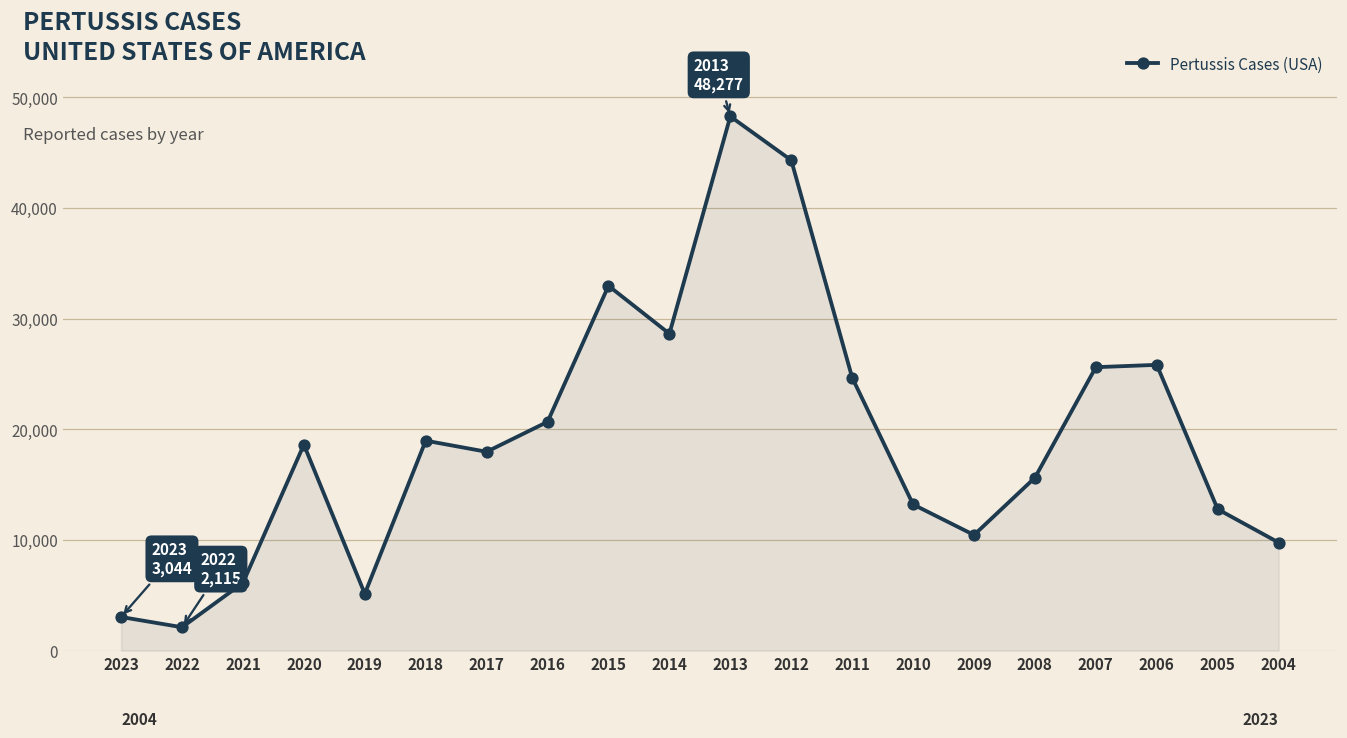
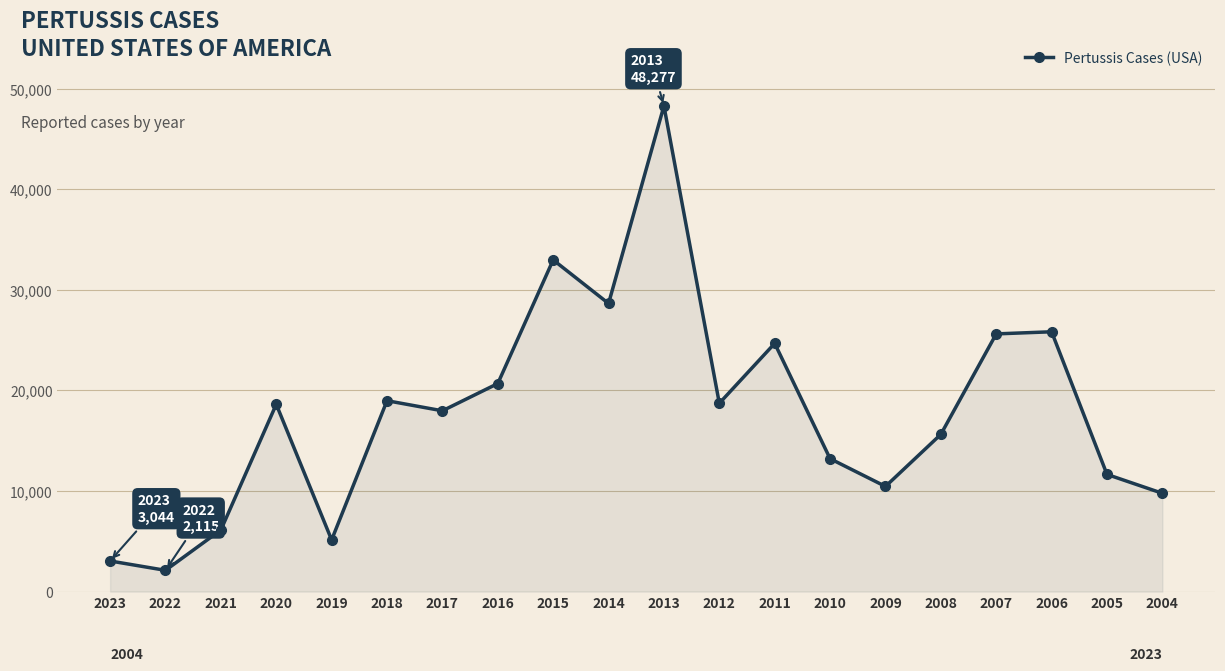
2012: 44,300 -> 18,700
2005: 12,800 -> 11,600
